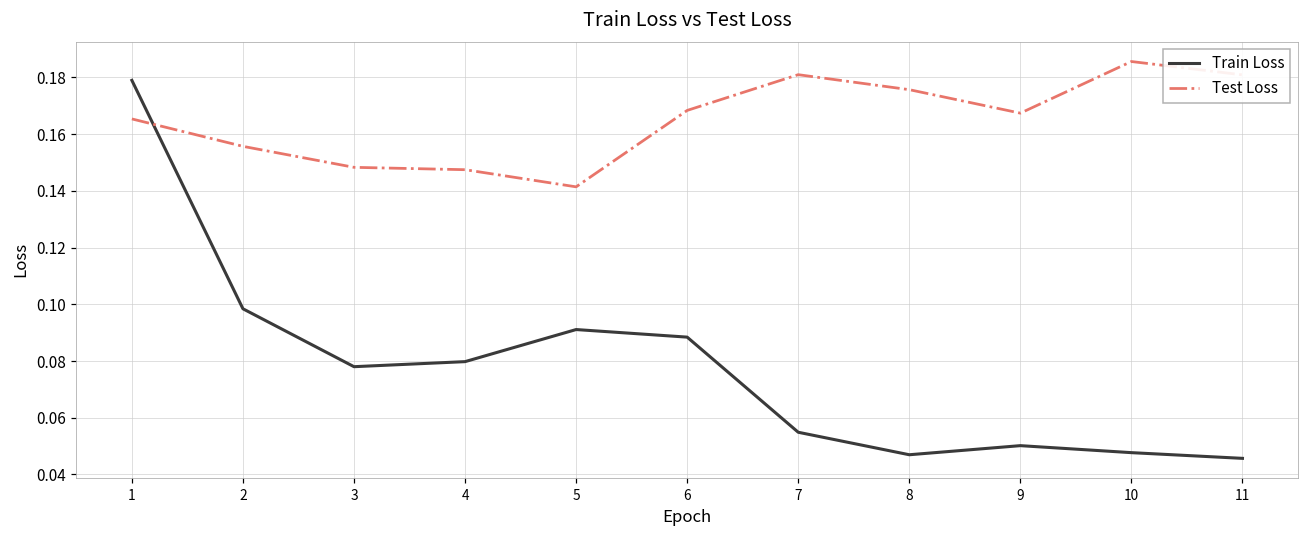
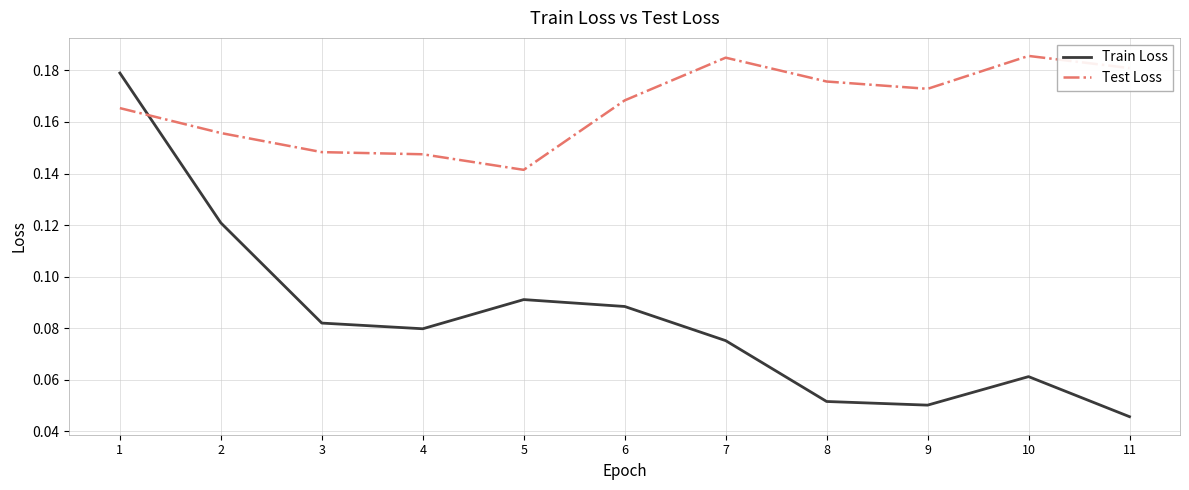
Train Loss, 2: 0.098 -> 0.121
Train Loss, 3: 0.078 -> 0.082
Train Loss, 7: 0.055 -> 0.075
Test Loss, 7: 0.181 -> 0.185
Train Loss, 8: 0.047 -> 0.052
Test Loss, 9: 0.167 -> 0.173
Train Loss, 10: 0.048 -> 0.061
